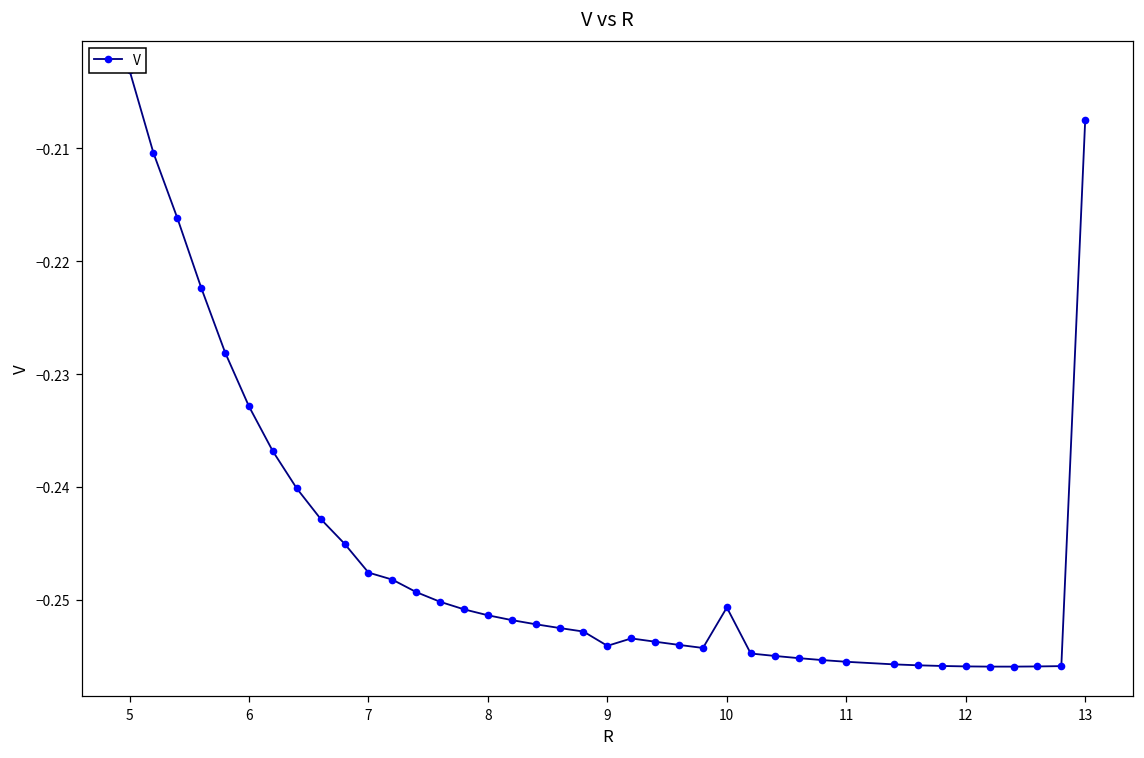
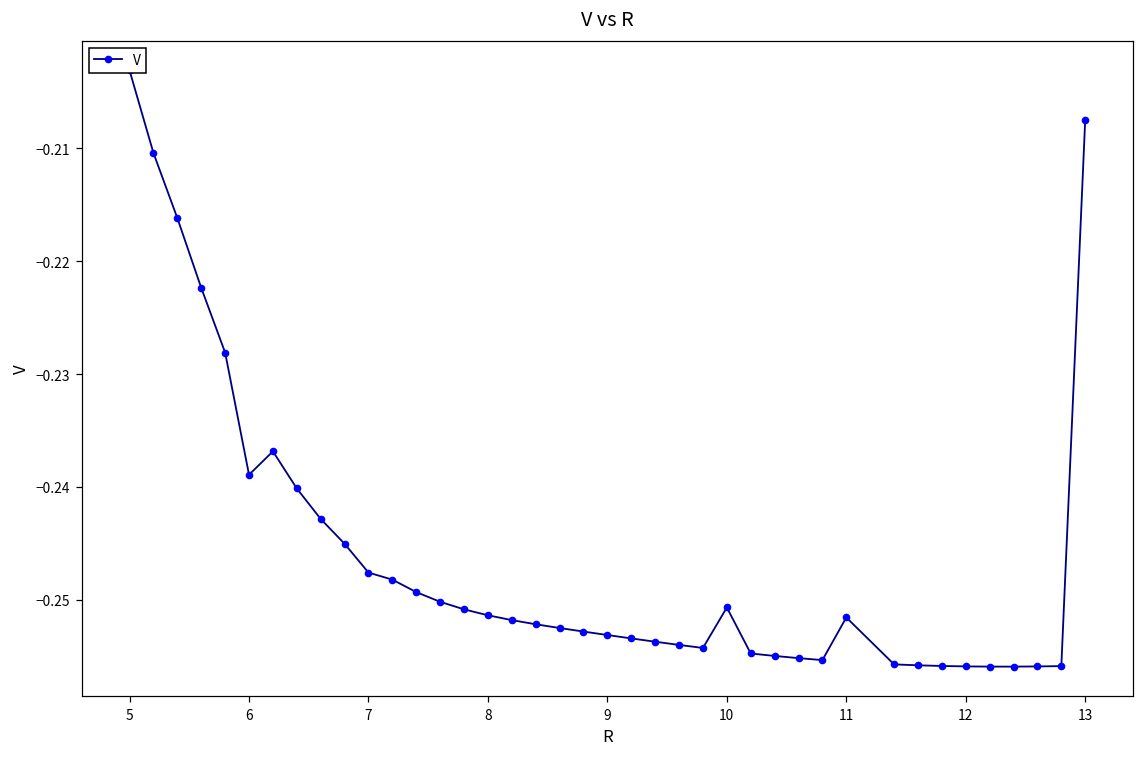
6: -0.2329 -> -0.2389
9: -0.2541 -> -0.2531
11: -0.2555 -> -0.2516
